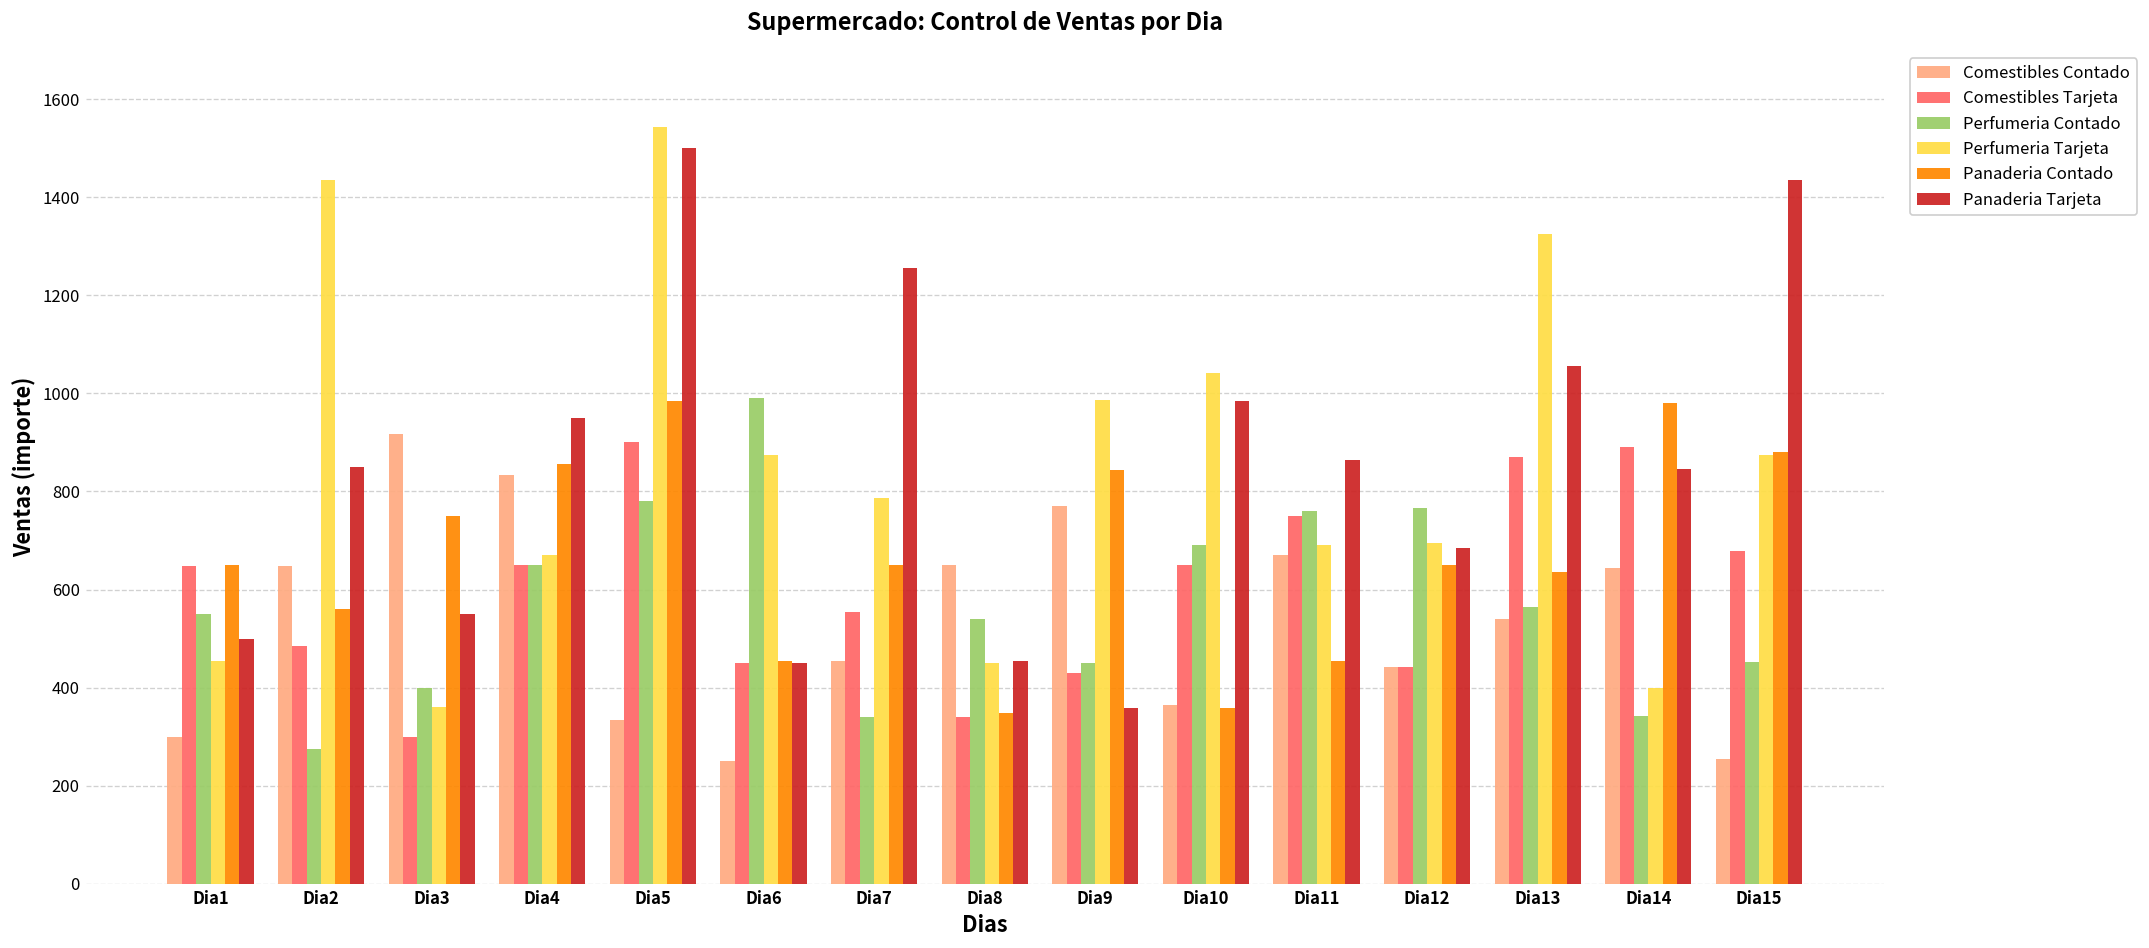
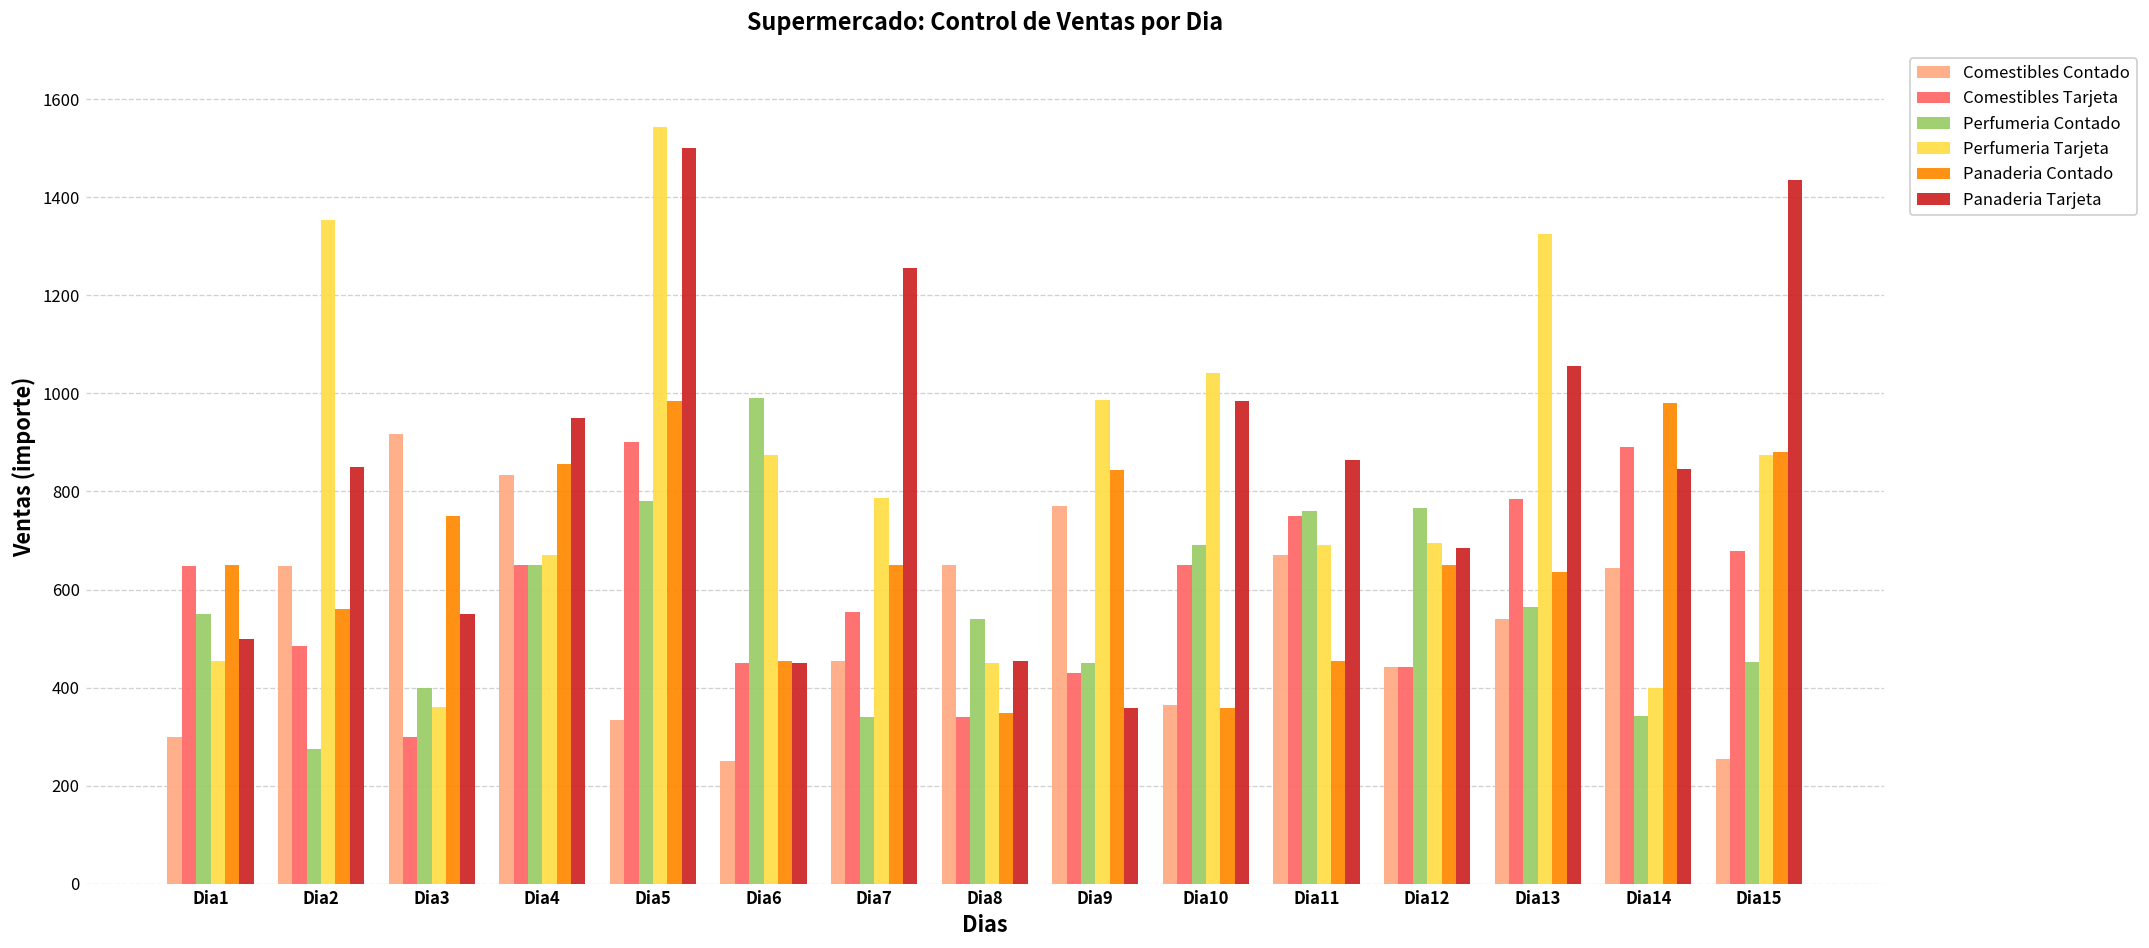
Perfumeria Tarjeta, Dia2: 1440 -> 1350
Comestibles Tarjeta, Dia13: 870 -> 790
